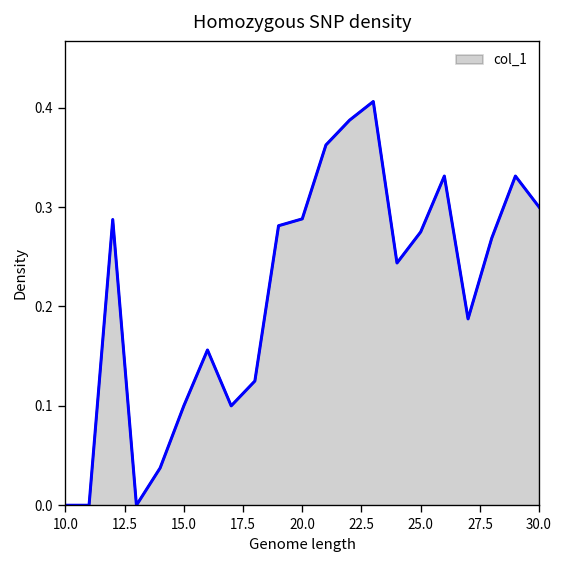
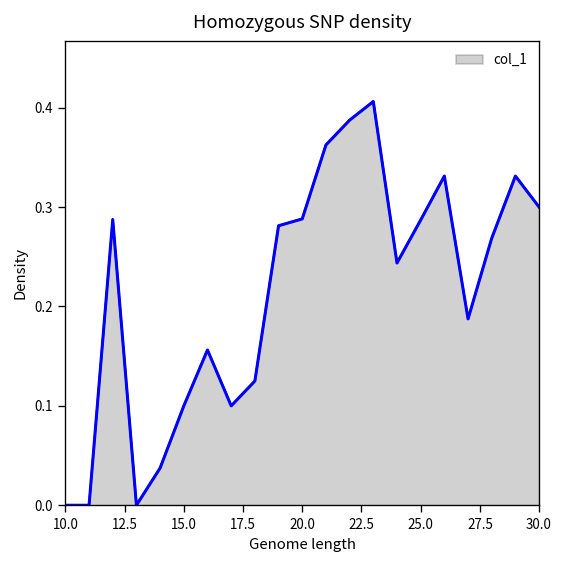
25.0: 0.28 -> 0.29
